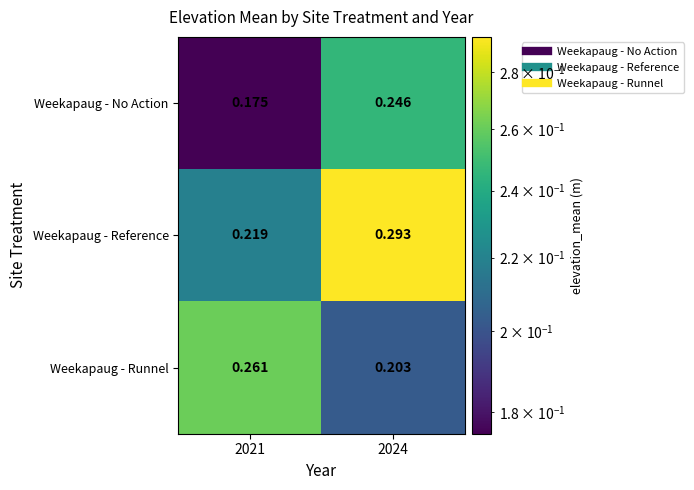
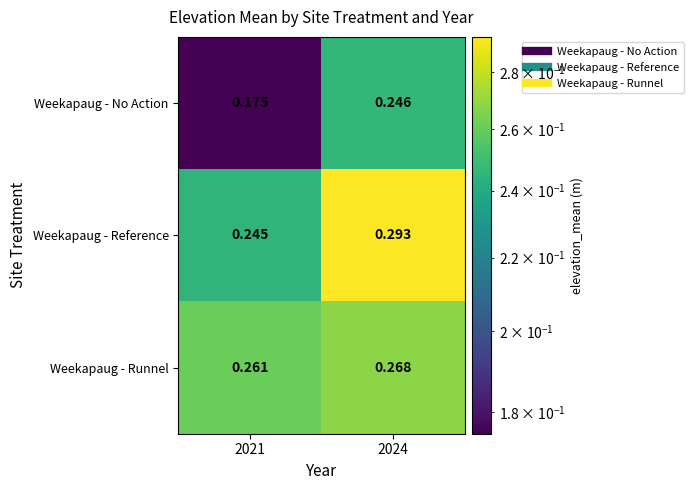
Weekapaug - Reference, 2021: 0.219 -> 0.245
Weekapaug - Runnel, 2024: 0.203 -> 0.268
